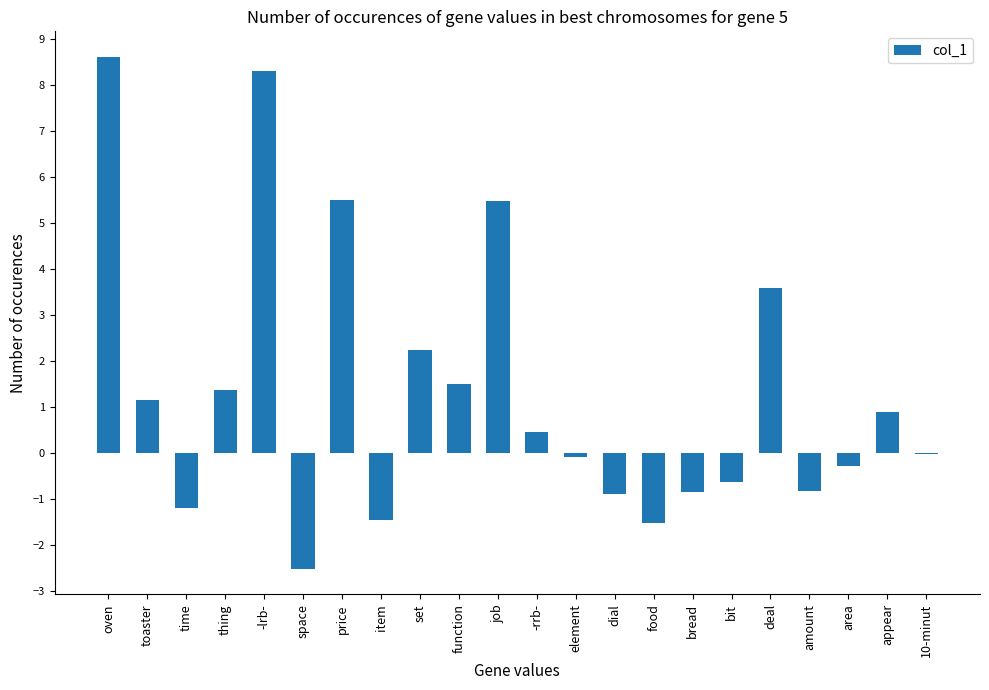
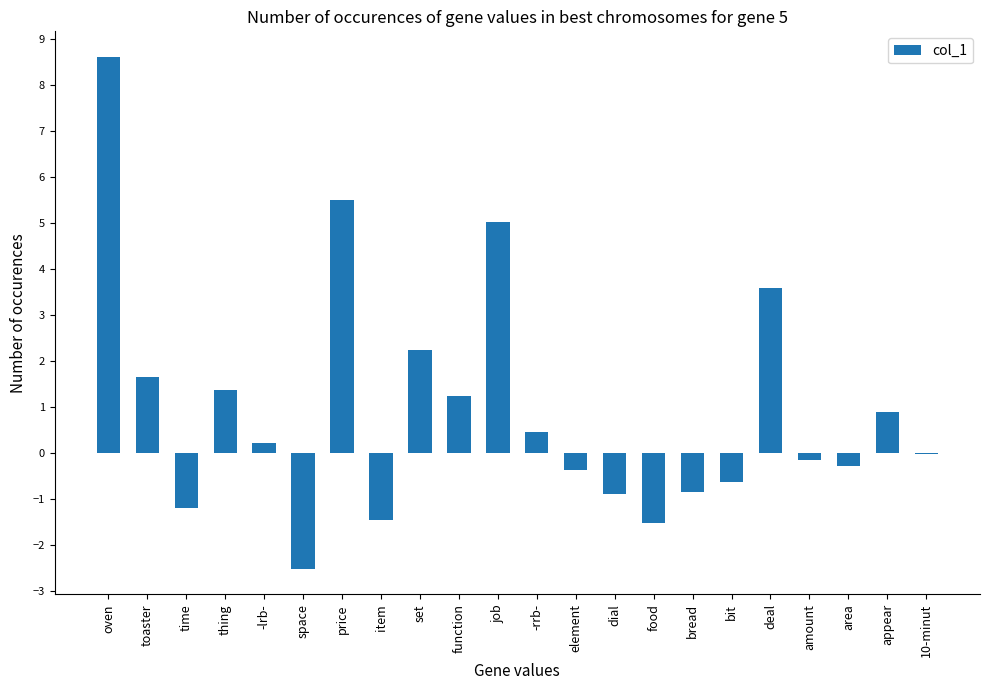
toaster: 1.2 -> 1.7
-lrb-: 8.3 -> 0.2
function: 1.5 -> 1.2
job: 5.5 -> 5.0
element: -0.1 -> -0.4
amount: -0.8 -> -0.1
